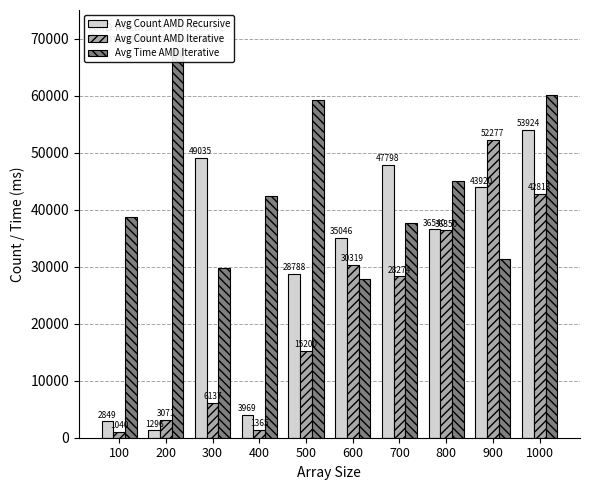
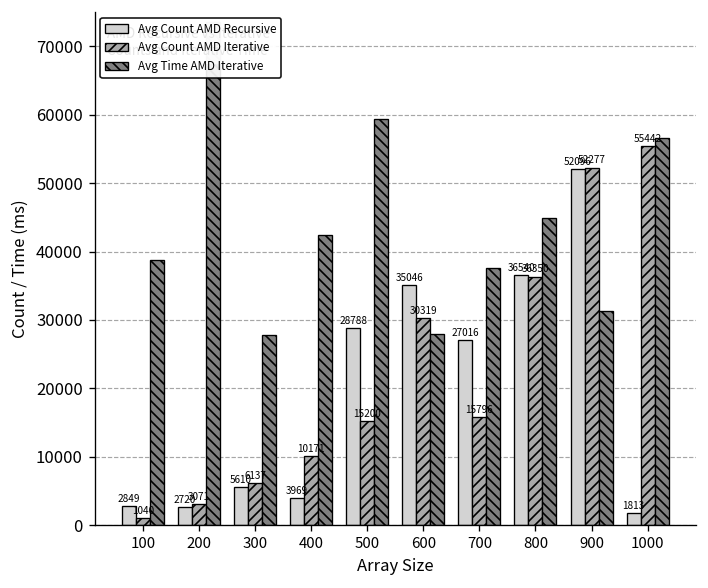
Avg Count AMD Recursive, 200: 1296 -> 2720
Avg Count AMD Recursive, 300: 49035 -> 5610
Avg Time AMD Iterative, 300: 30000 -> 28000
Avg Count AMD Iterative, 400: 1365 -> 10171
Avg Count AMD Recursive, 700: 47798 -> 27016
Avg Count AMD Iterative, 700: 28274 -> 15796
Avg Count AMD Recursive, 900: 43920 -> 52096
Avg Count AMD Recursive, 1000: 53924 -> 1813
Avg Count AMD Iterative, 1000: 42813 -> 55442
Avg Time AMD Iterative, 1000: 60000 -> 57000
